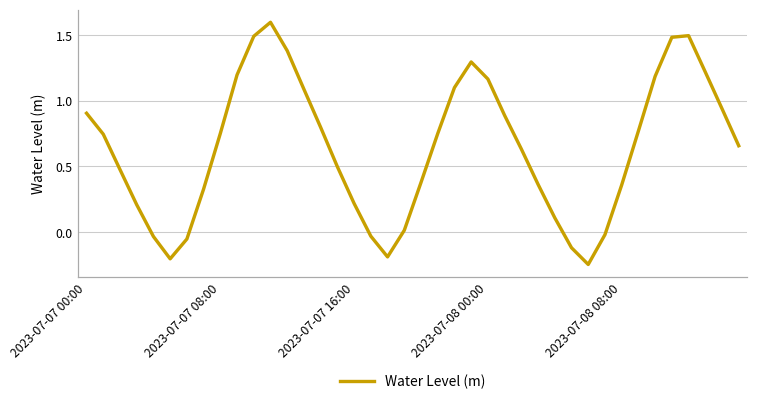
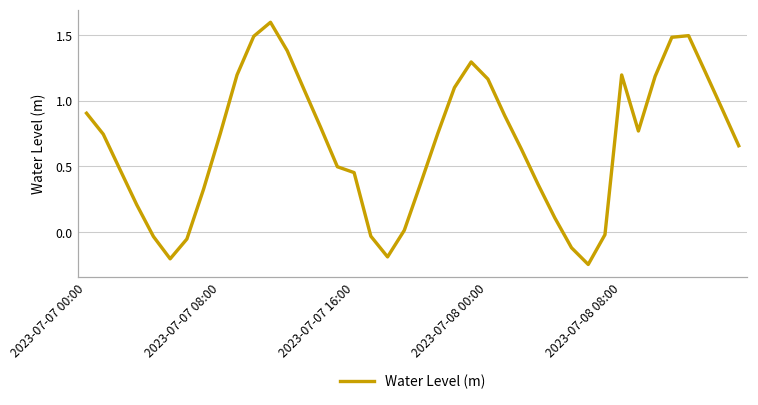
2023-07-07 16:00: 0.22 -> 0.45
2023-07-08 08:00: 0.36 -> 1.19
